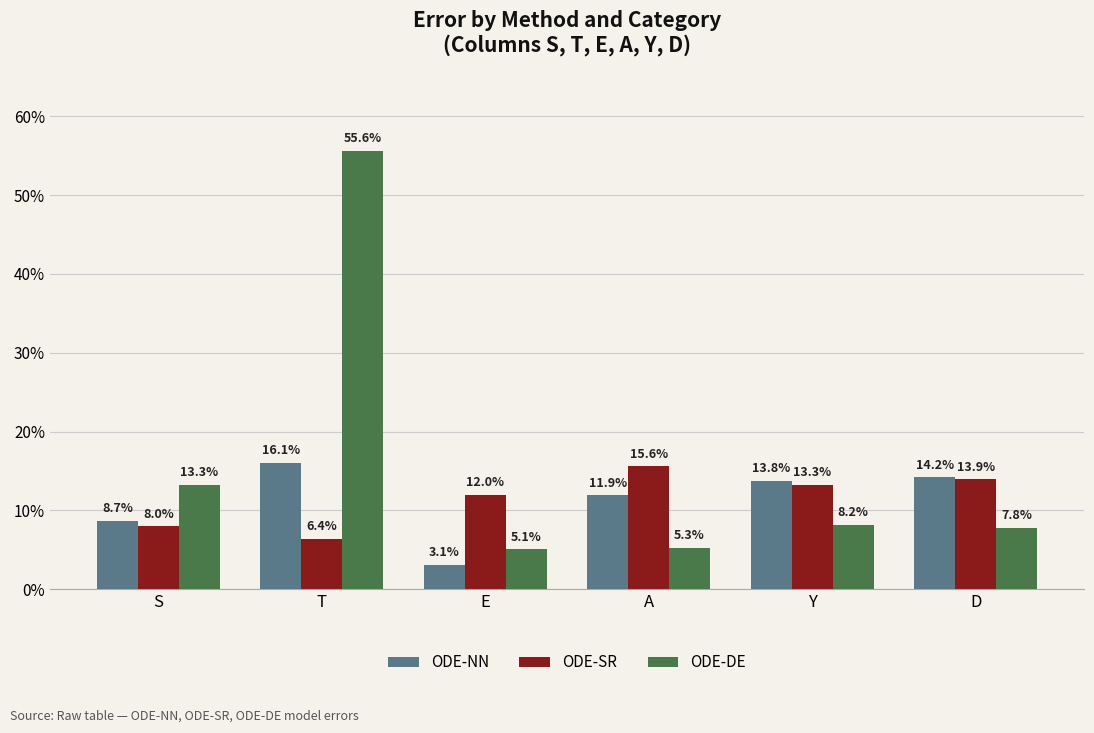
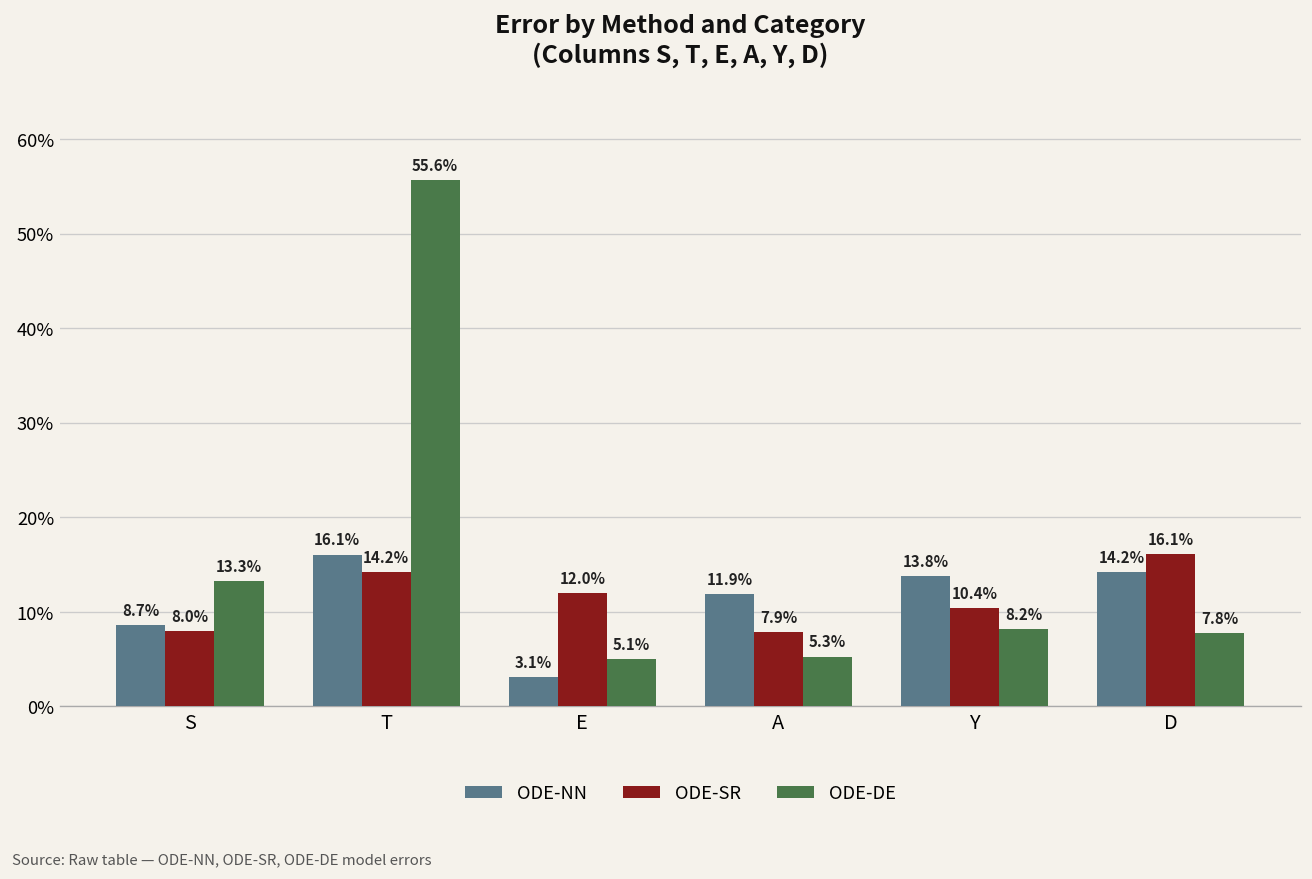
ODE-SR, T: 6.4% -> 14.2%
ODE-SR, A: 15.6% -> 7.9%
ODE-SR, Y: 13.3% -> 10.4%
ODE-SR, D: 13.9% -> 16.1%
